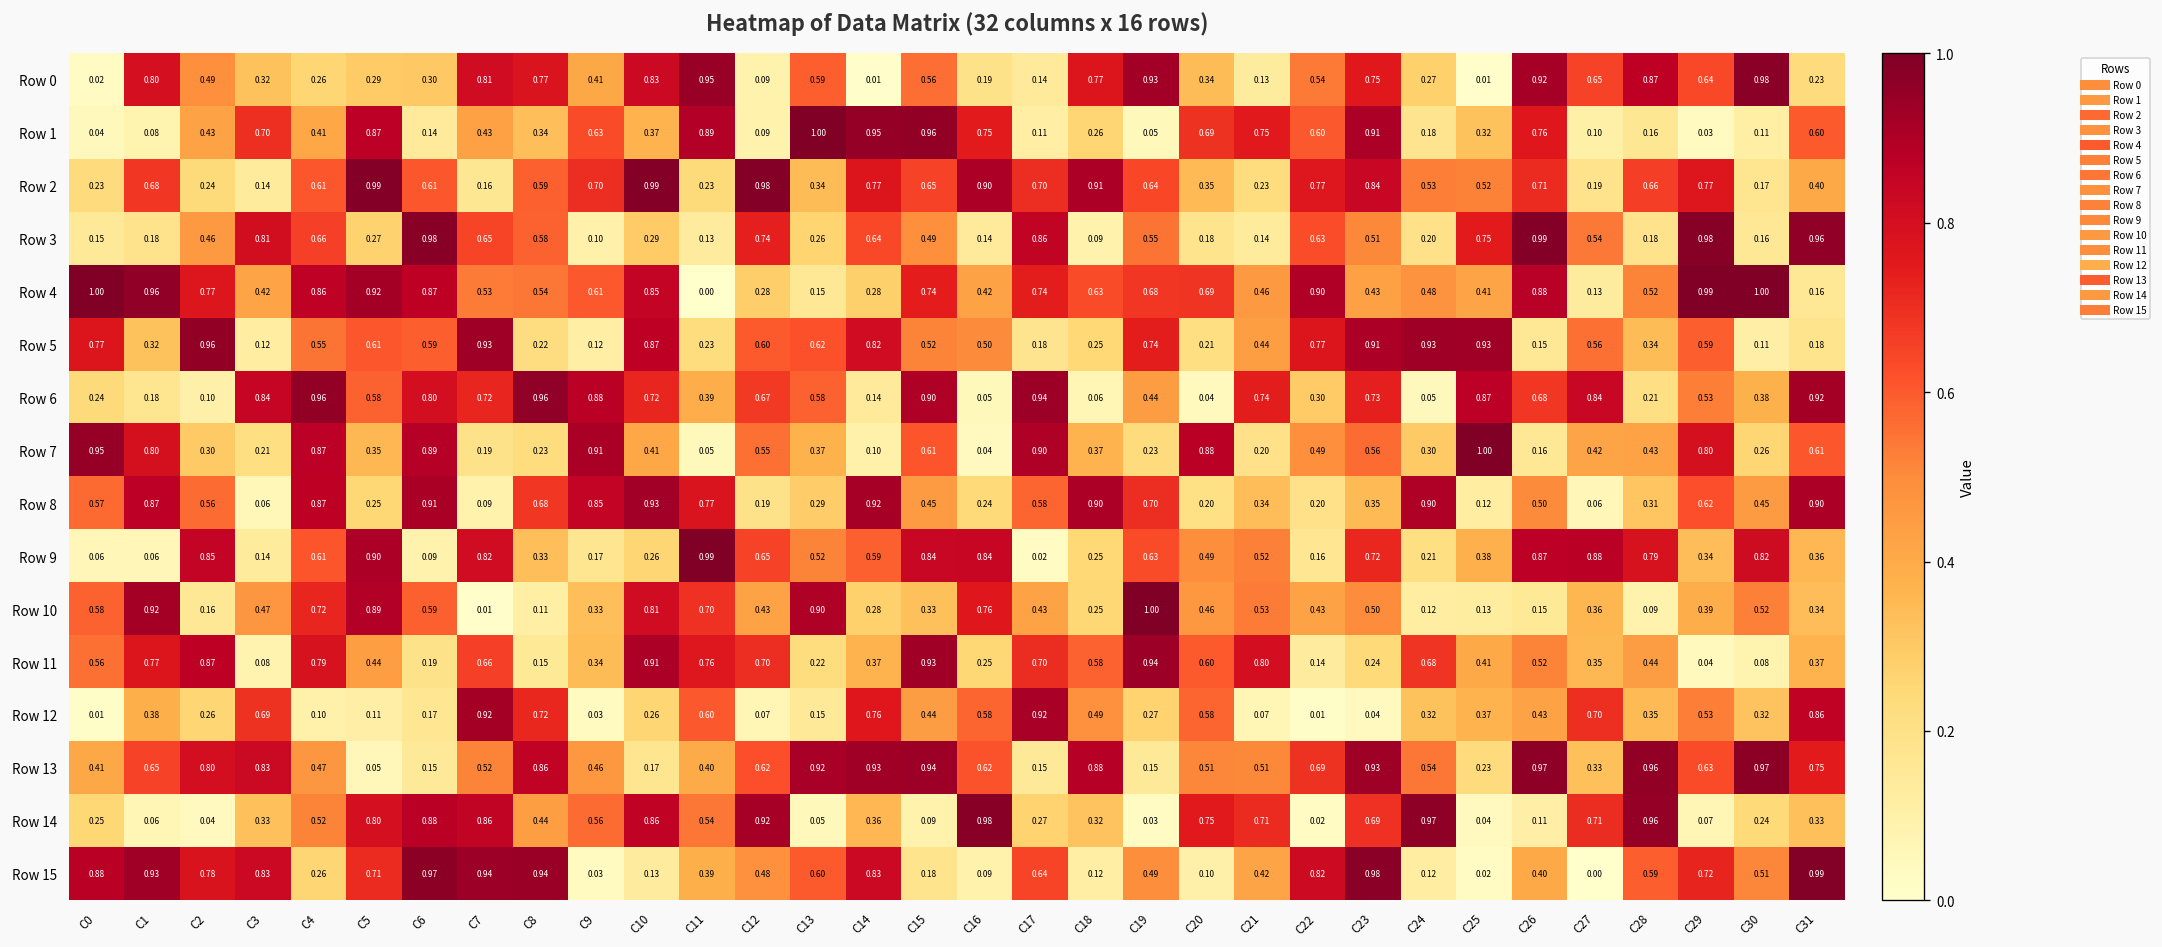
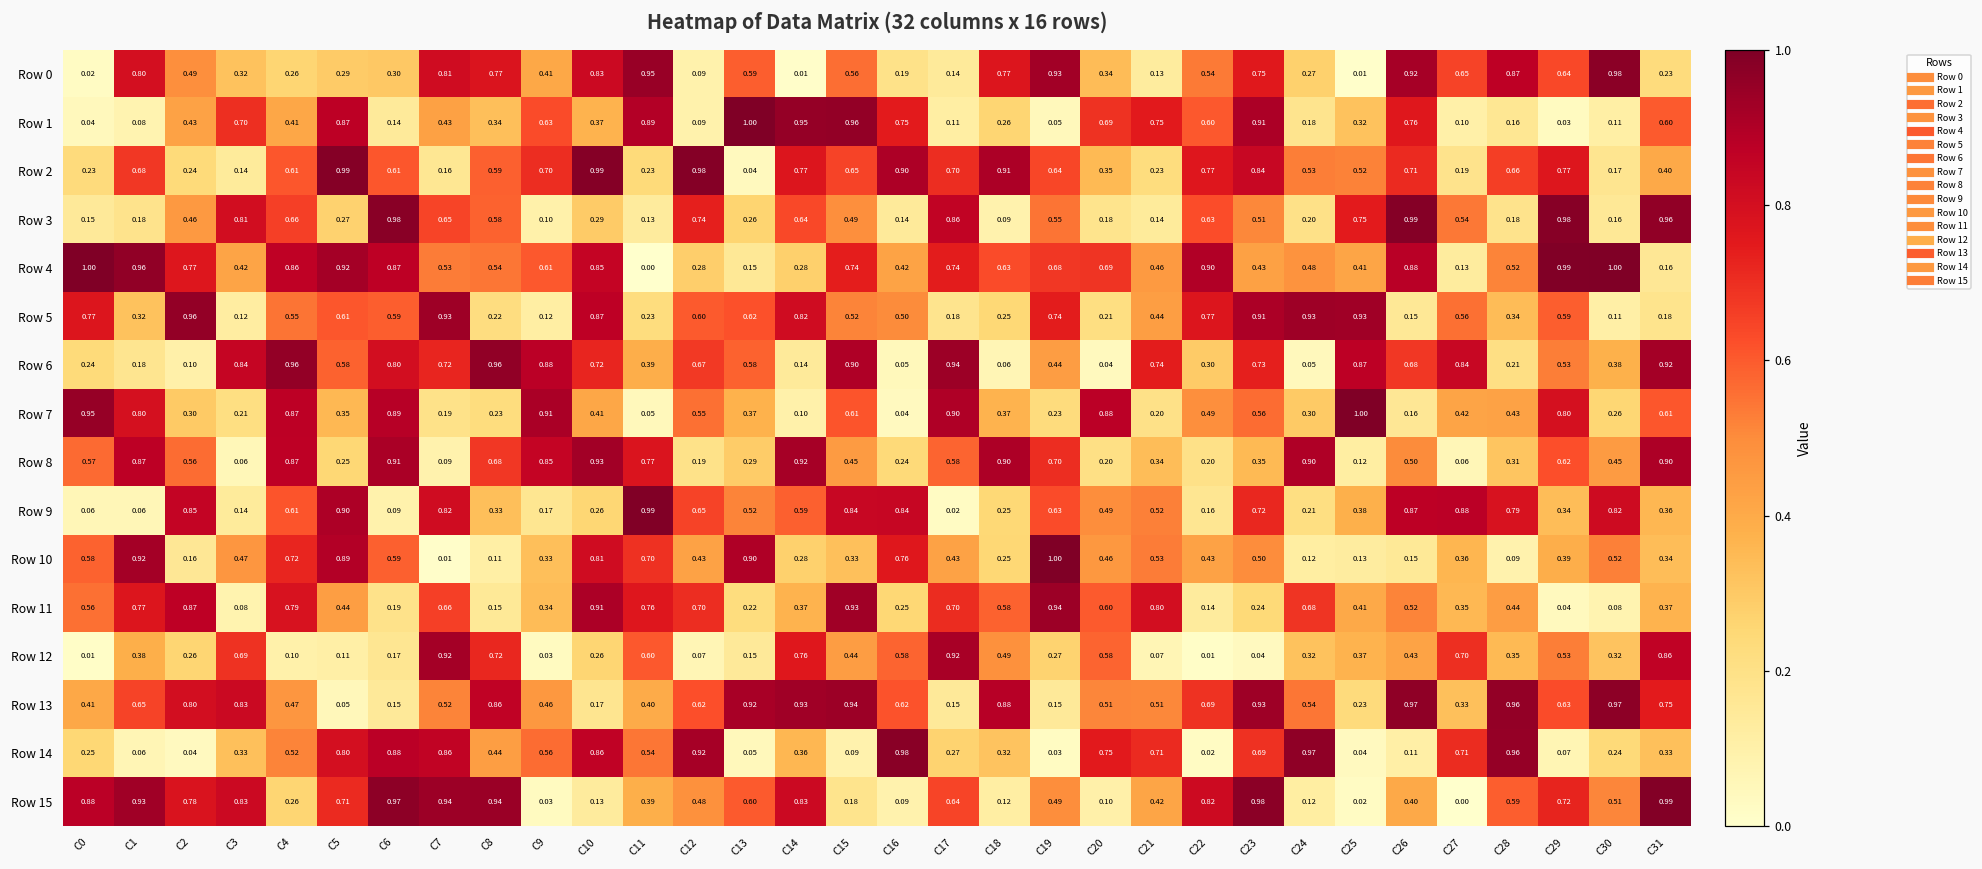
Row 2, C13: 0.34 -> 0.04
